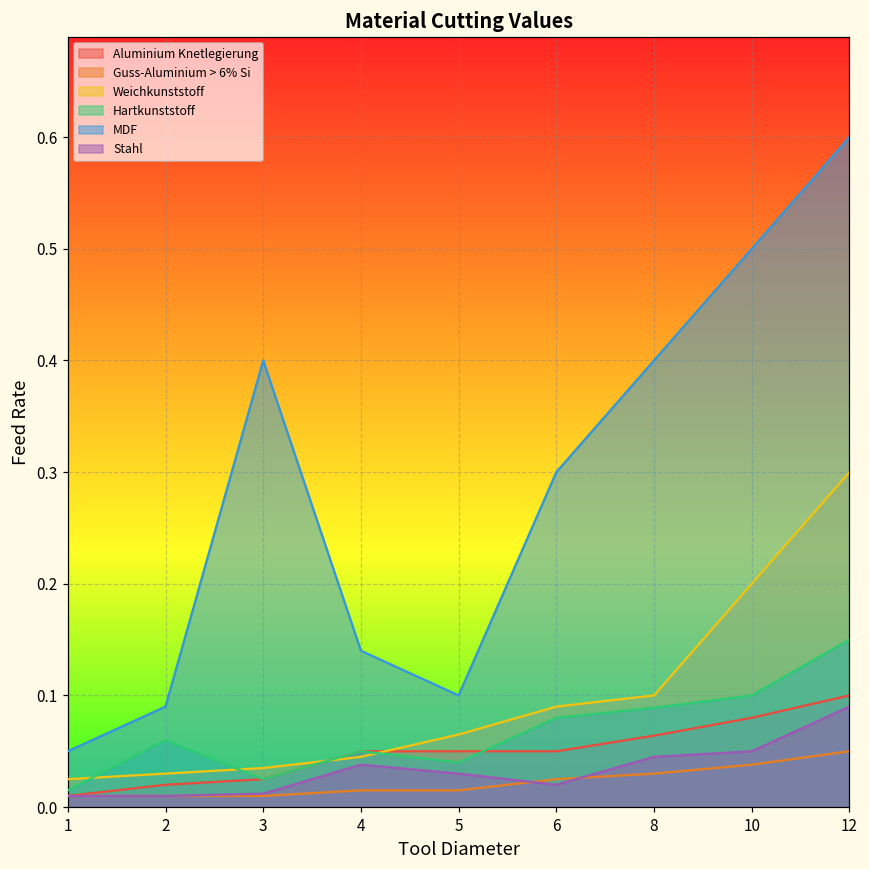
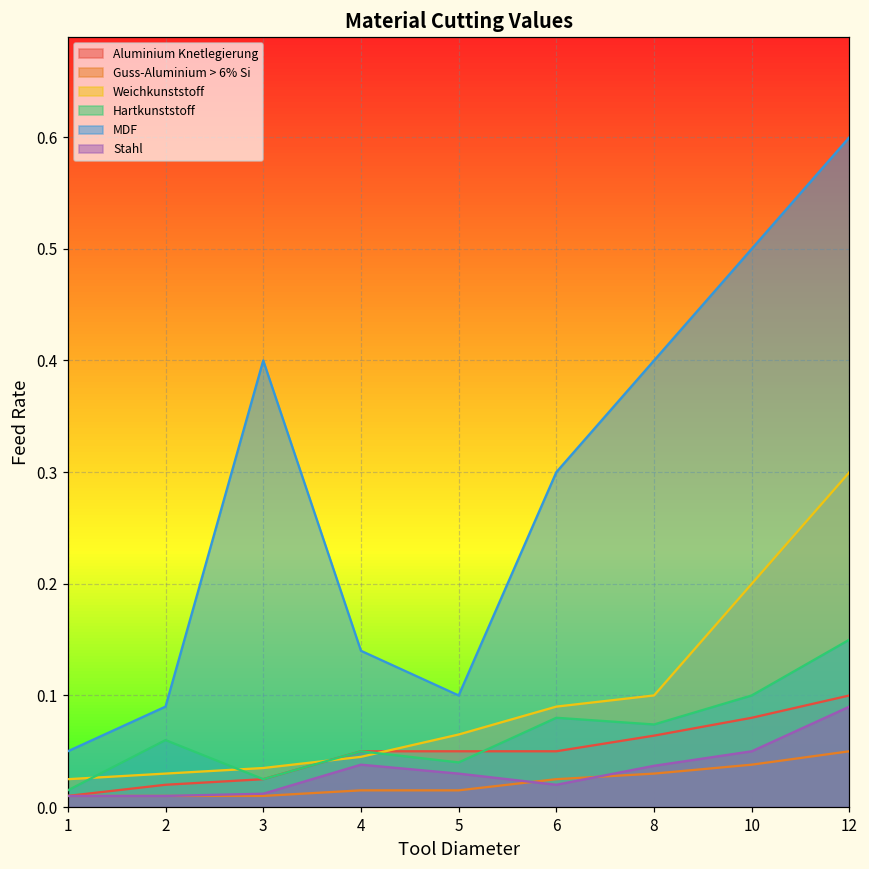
Hartkunststoff, 8: 0.089 -> 0.074
Stahl, 8: 0.045 -> 0.037
